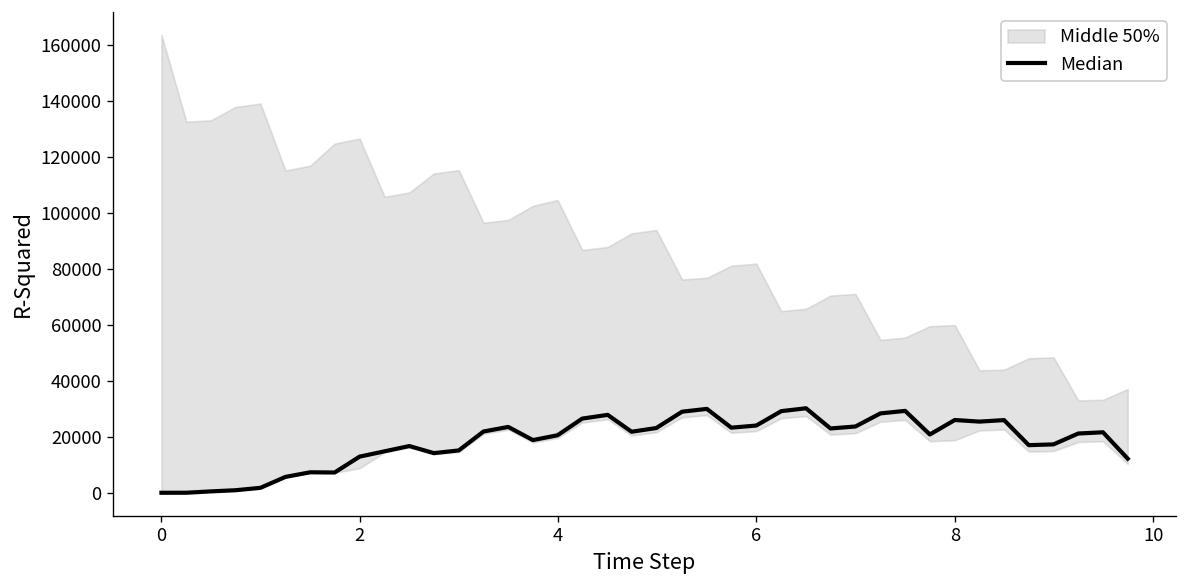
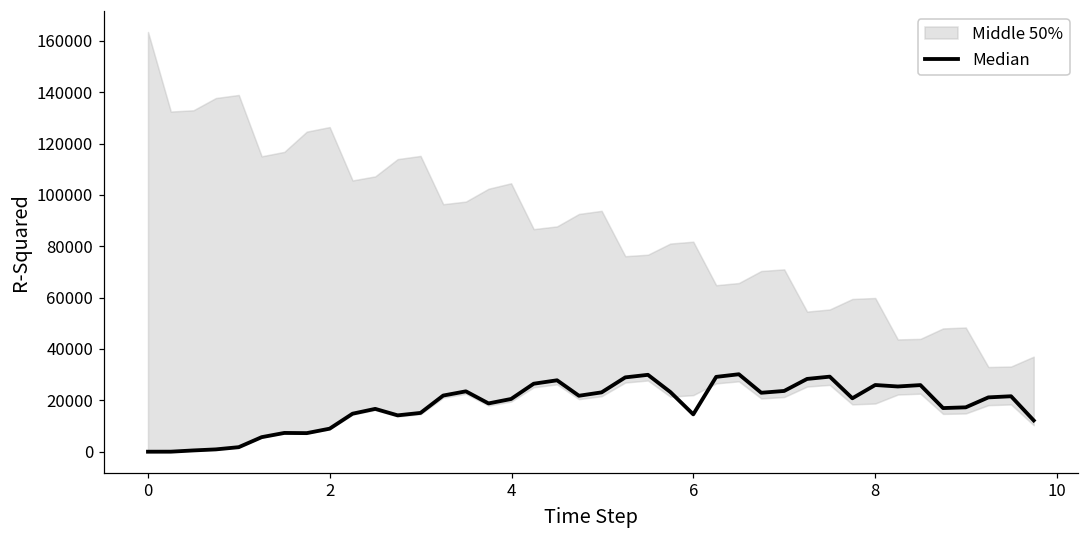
Median, 2: 13000 -> 9000
Median, 6: 24000 -> 15000
